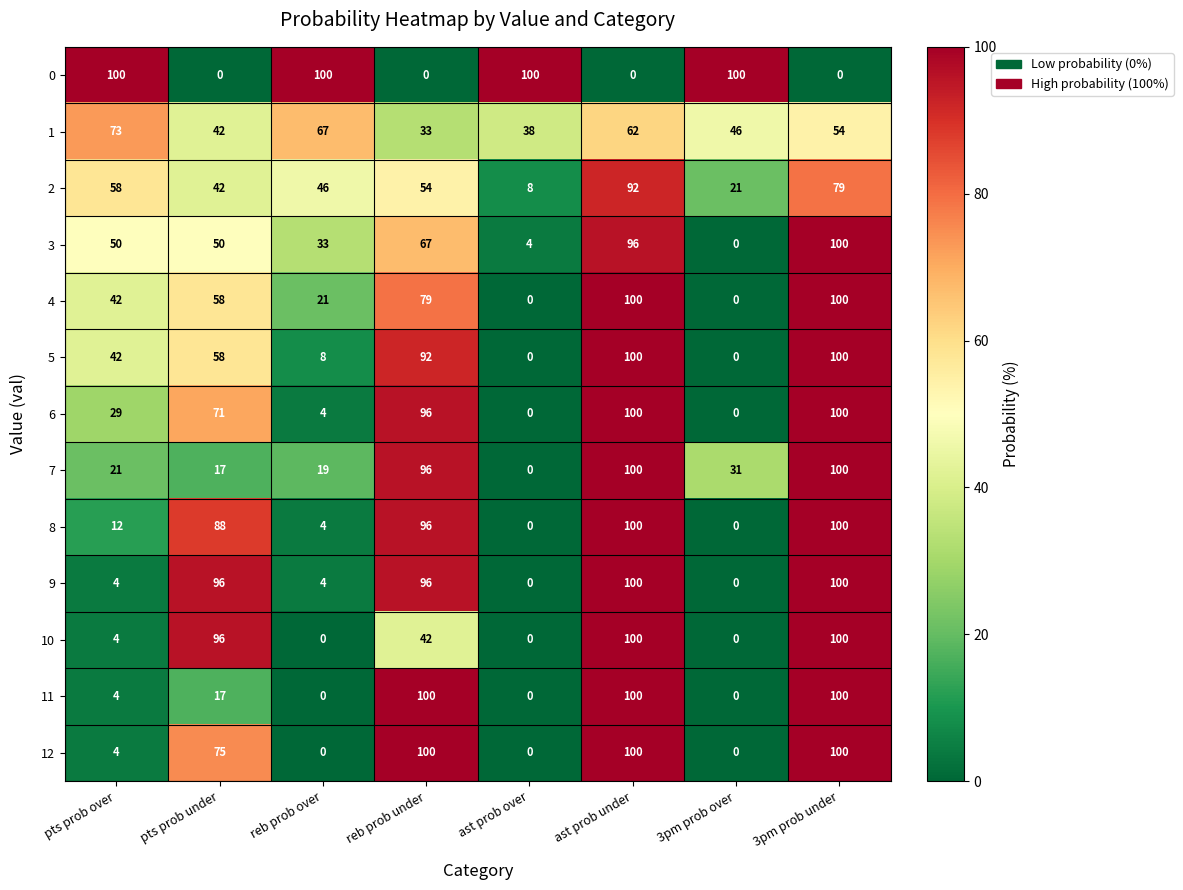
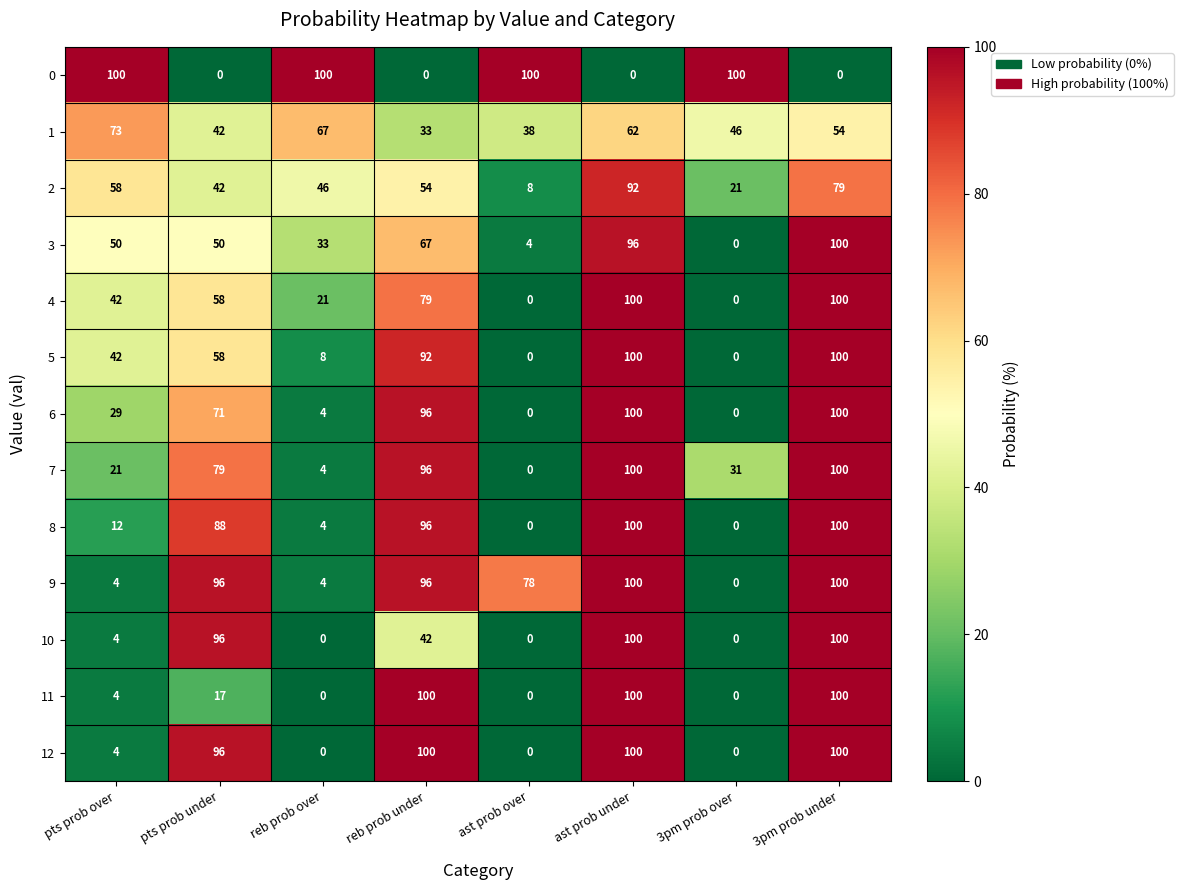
7, pts prob under: 17 -> 79
7, reb prob over: 19 -> 4
9, ast prob over: 0 -> 78
12, pts prob under: 75 -> 96
